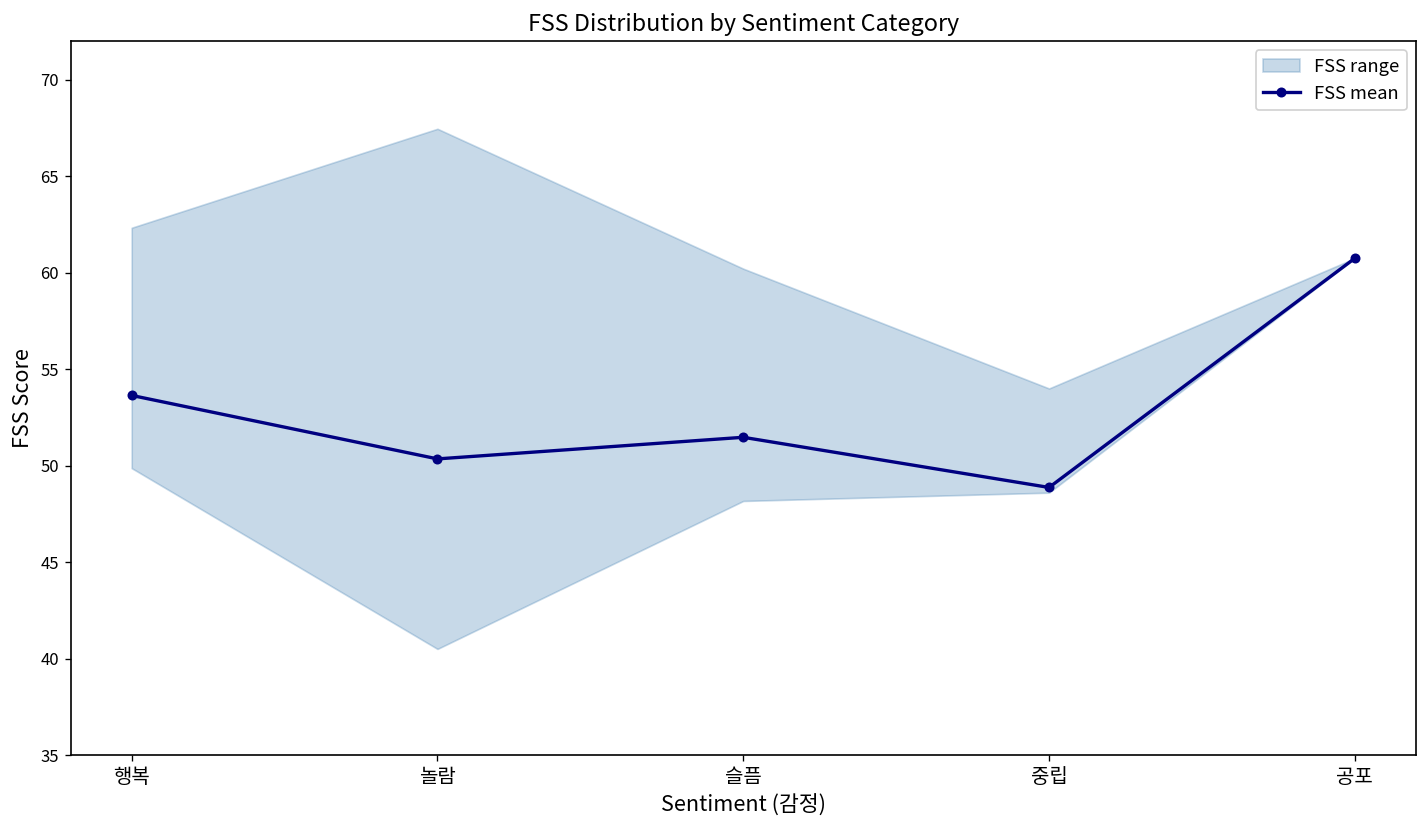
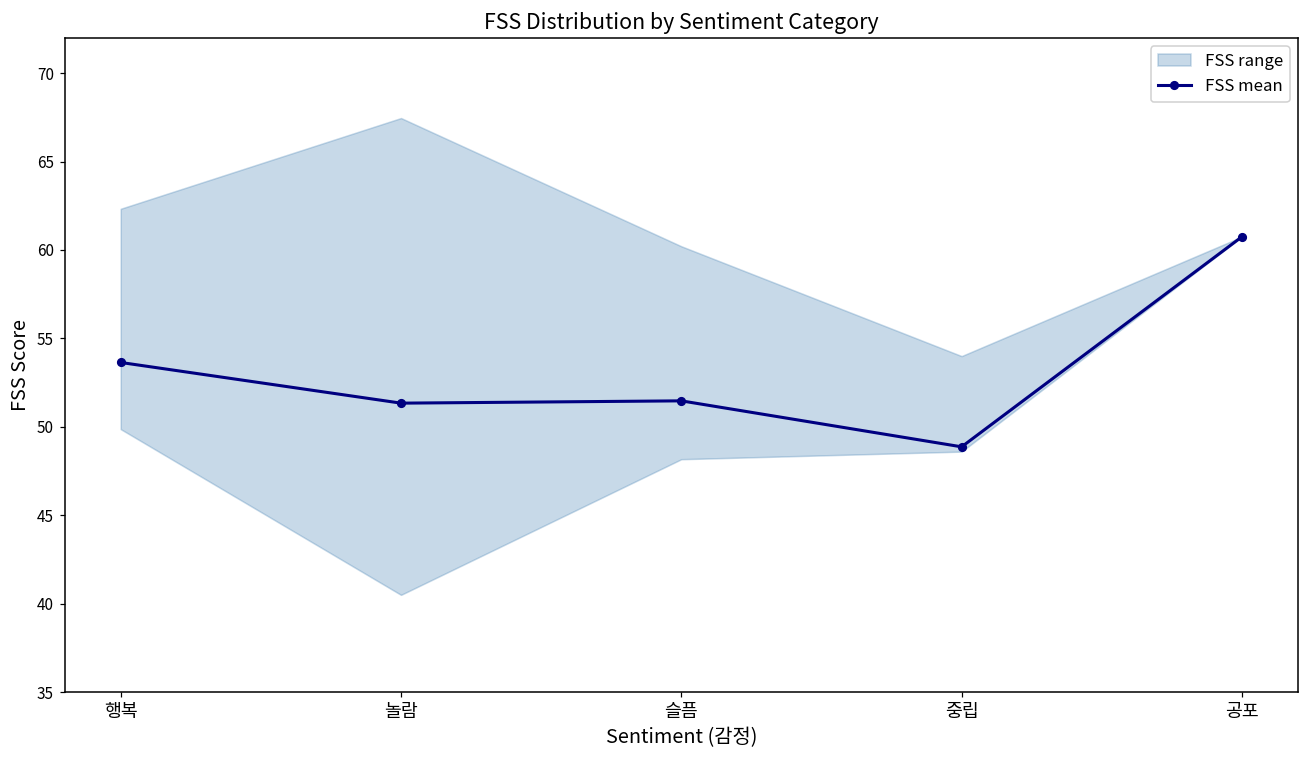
FSS mean, 놀람: 50.4 -> 51.3
